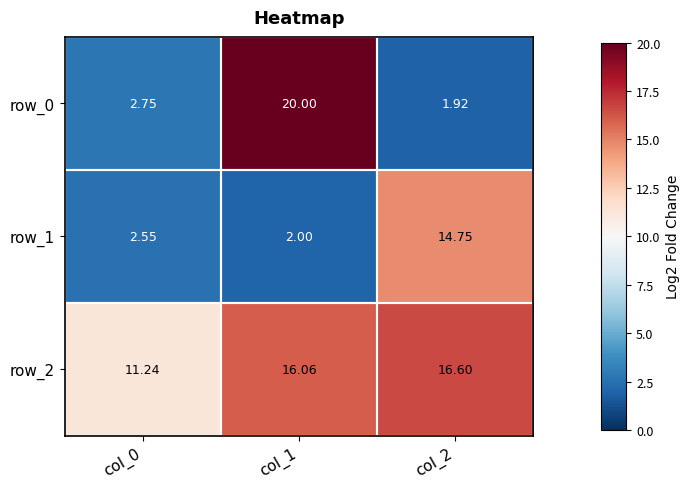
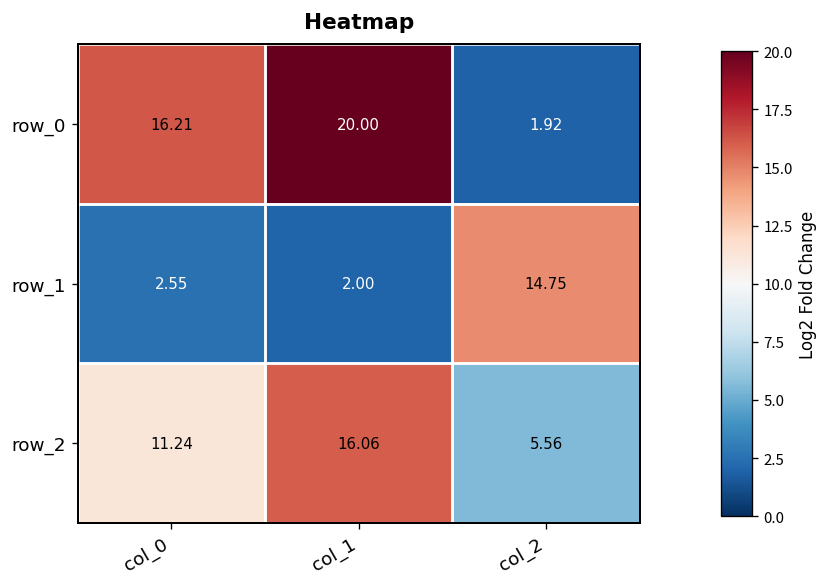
row_0, col_0: 2.75 -> 16.21
row_2, col_2: 16.60 -> 5.56
